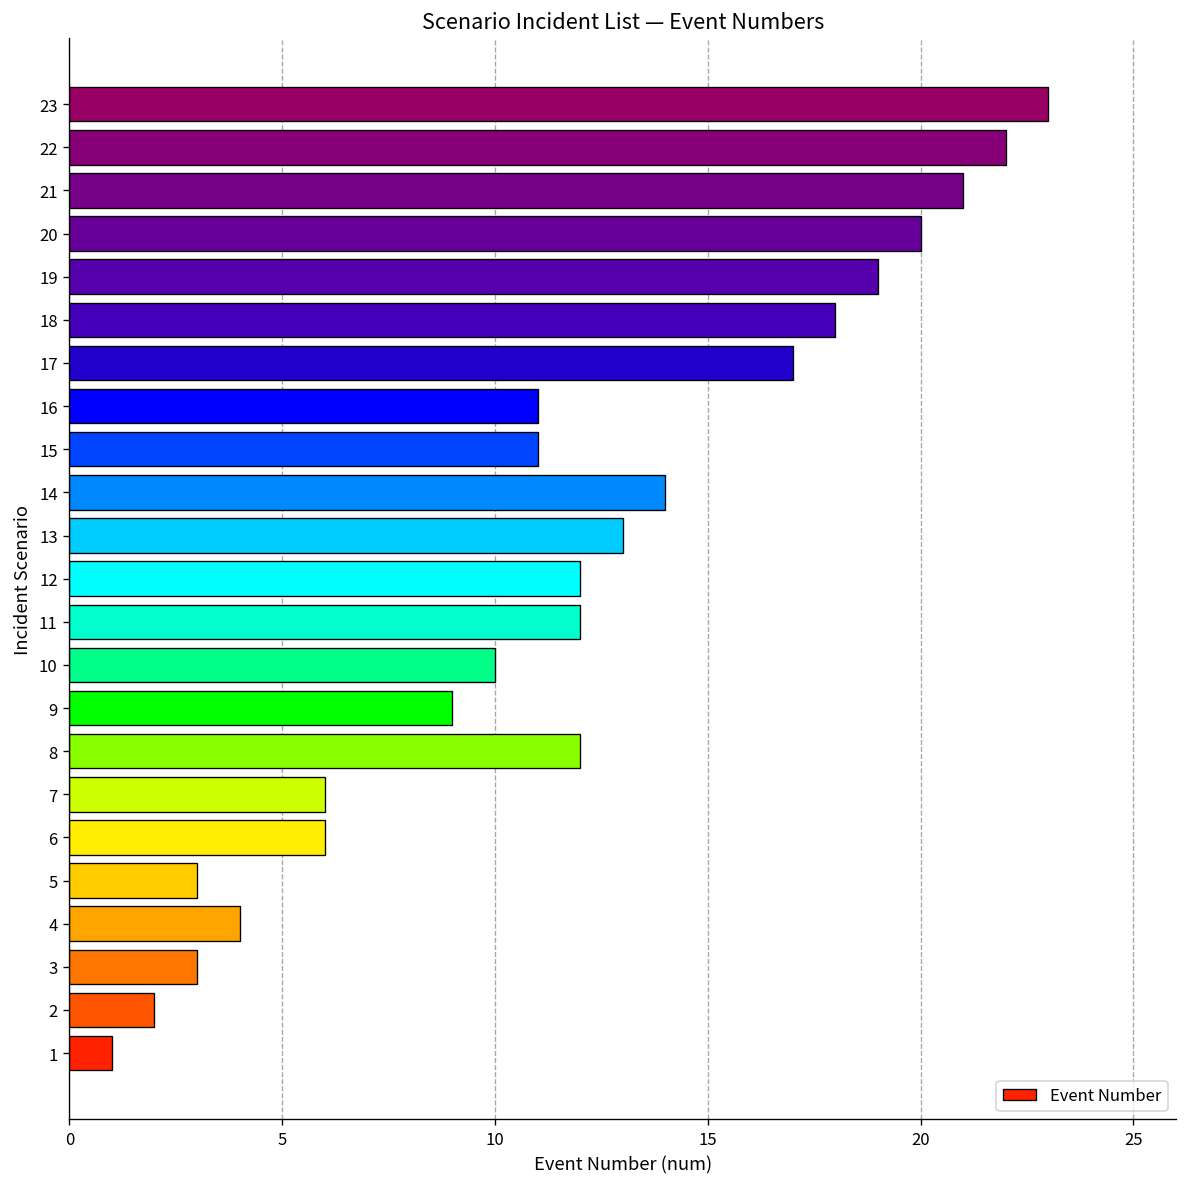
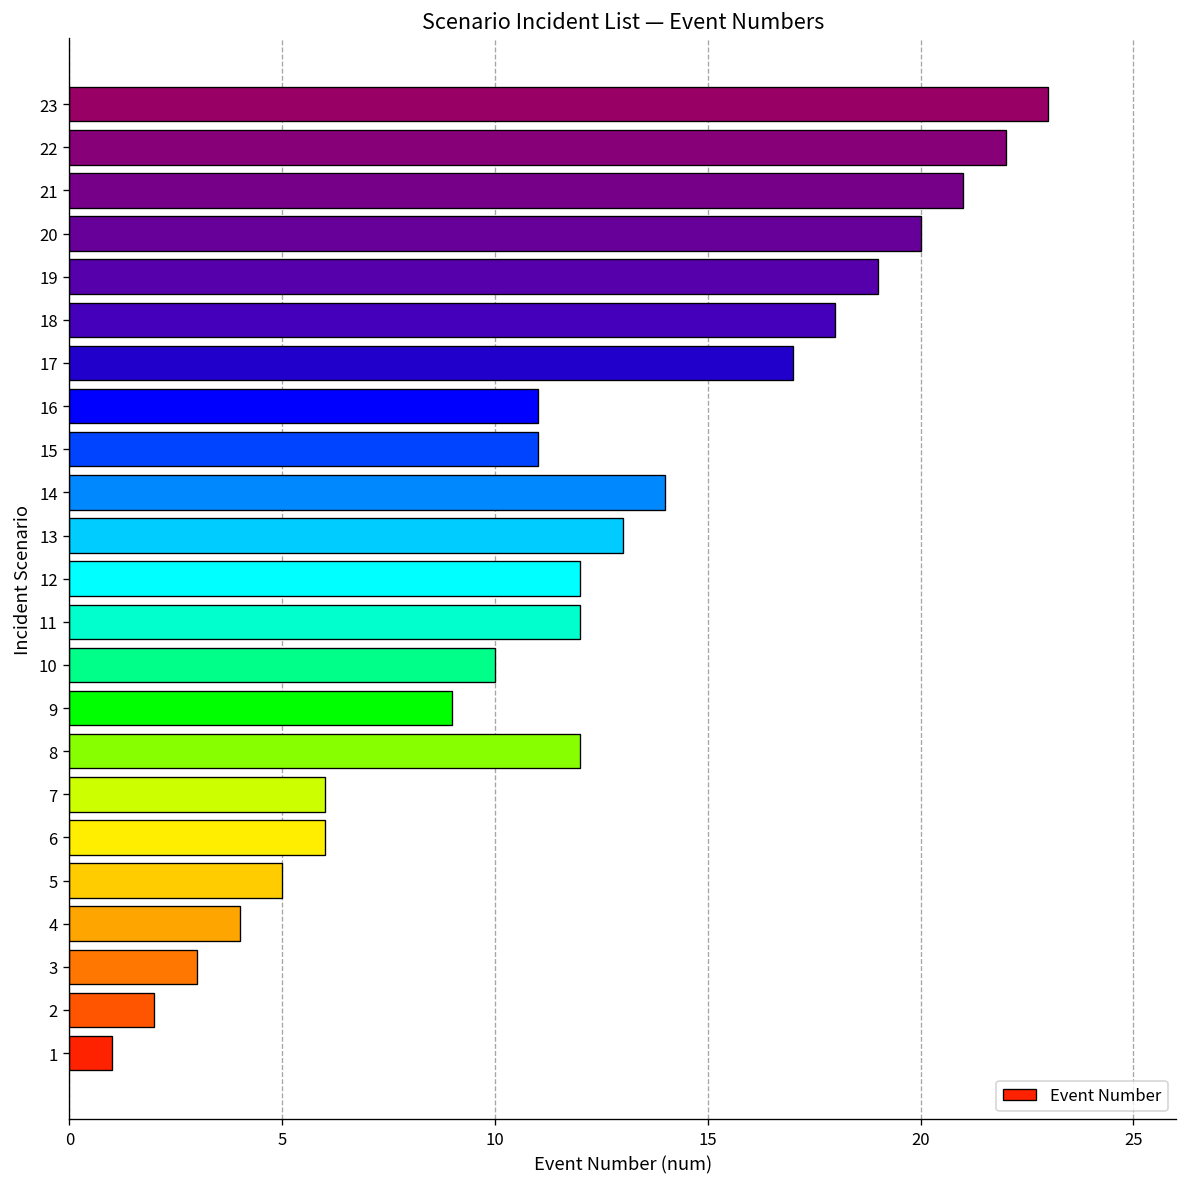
5: 3 -> 5
